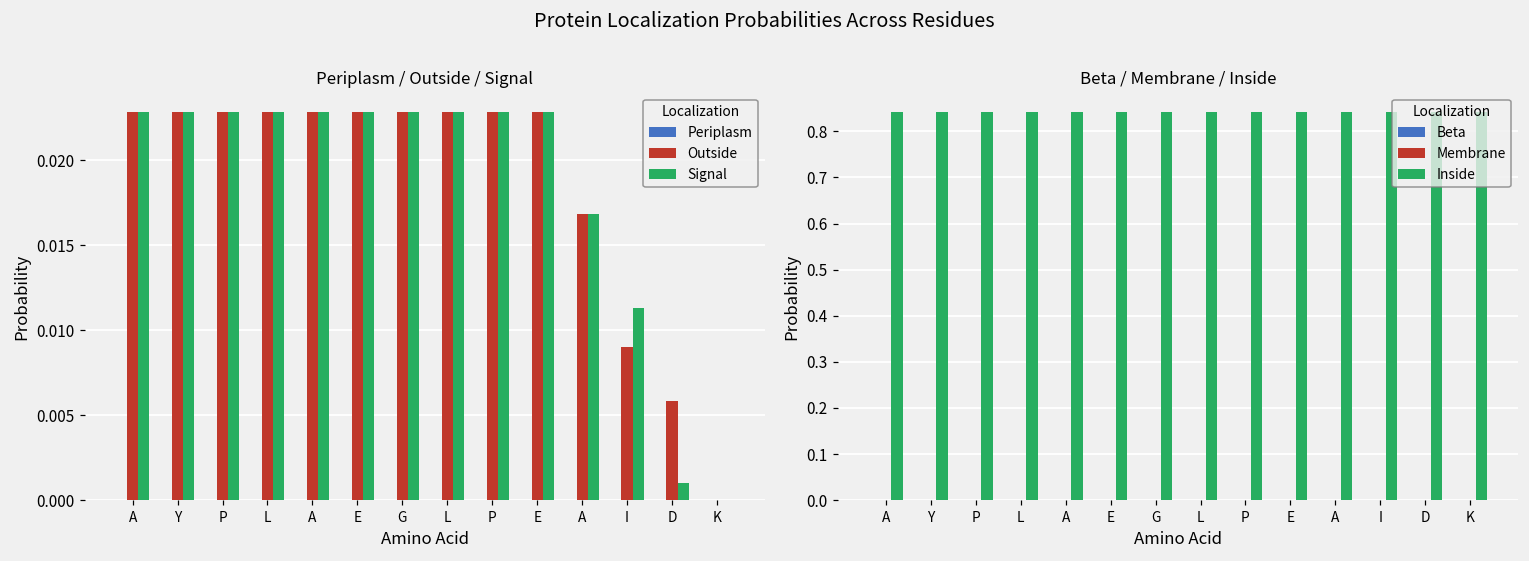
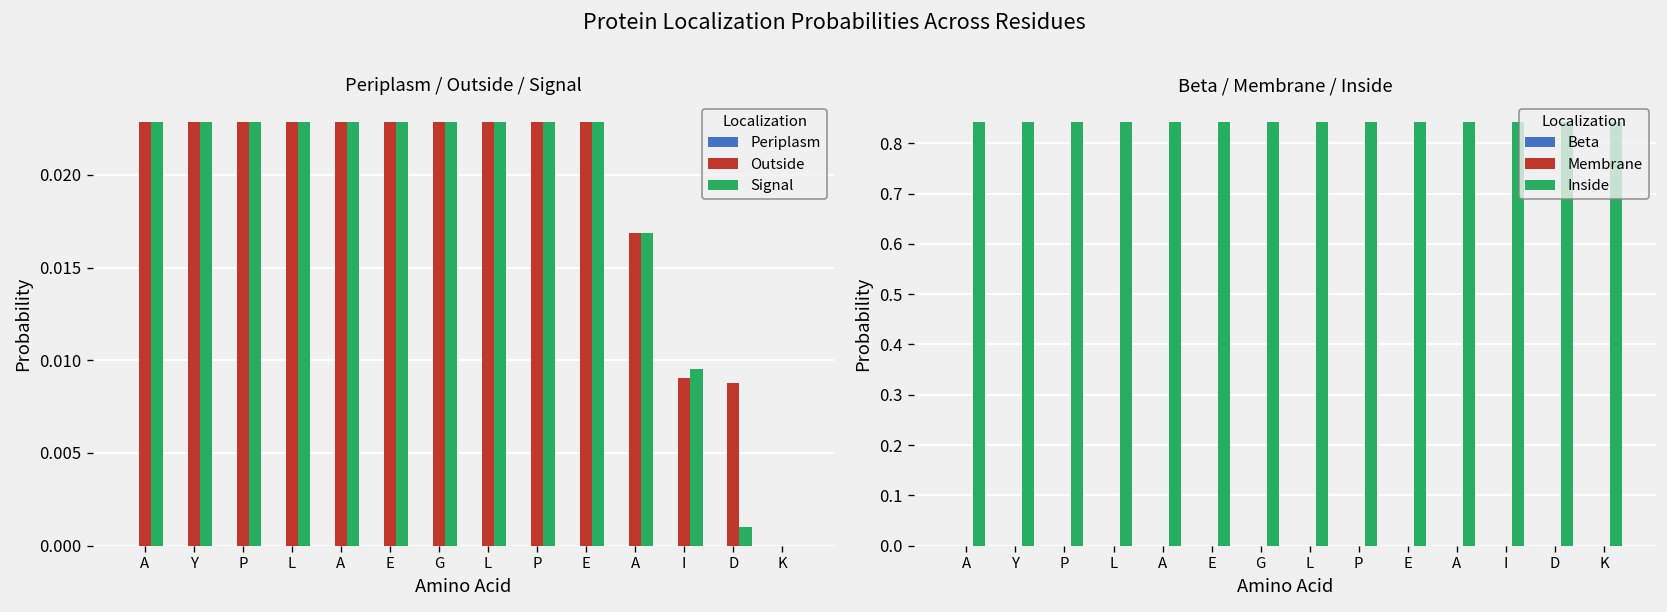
Periplasm / Outside / Signal, Signal, I: 0.0113 -> 0.0096
Periplasm / Outside / Signal, Outside, D: 0.0059 -> 0.0088
